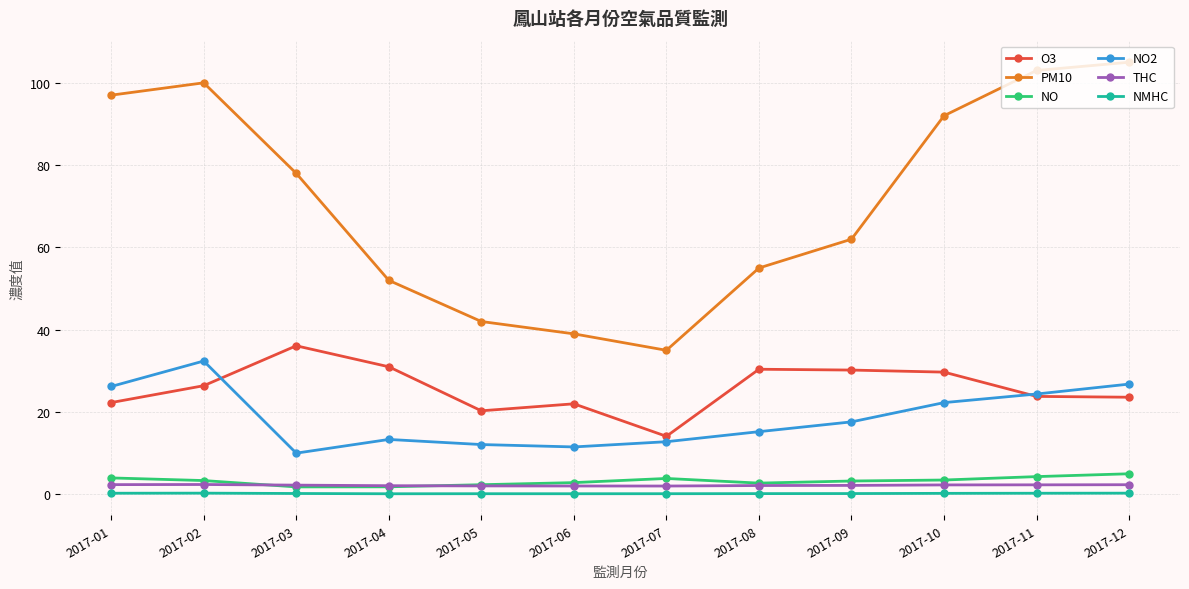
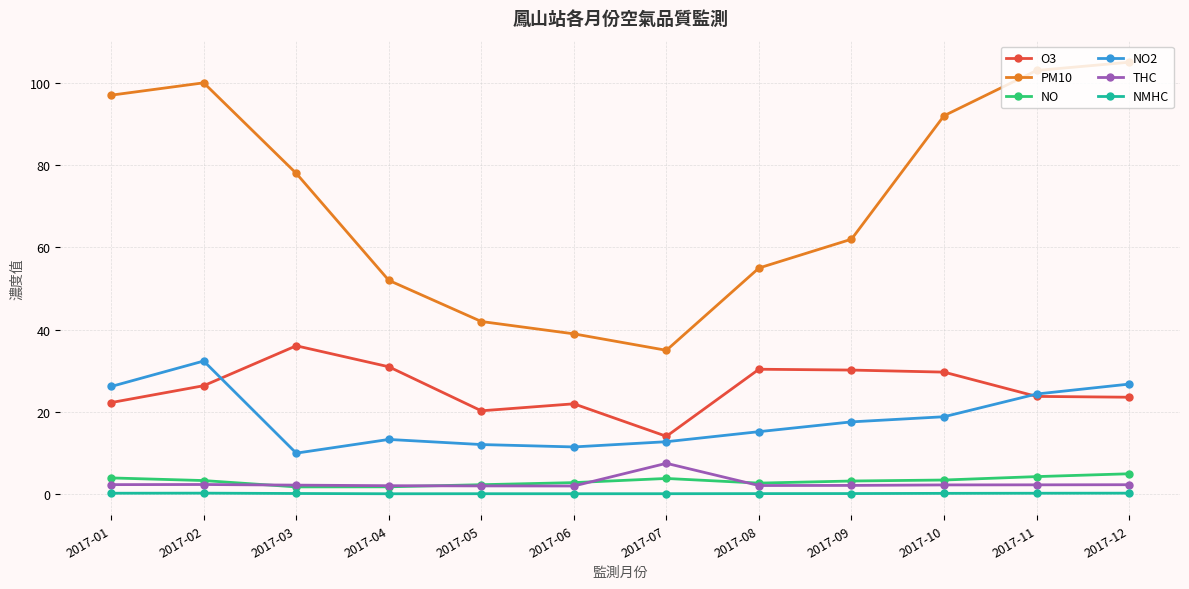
THC, 2017-07: 2 -> 8
NO2, 2017-10: 22 -> 19
